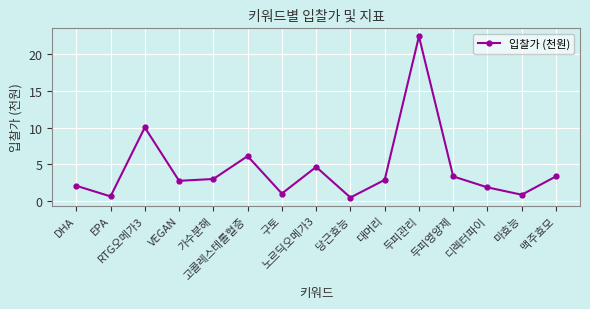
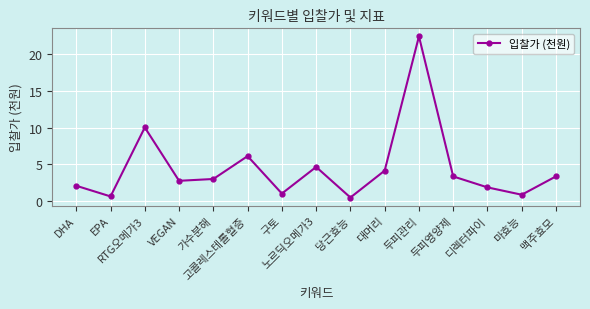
대머리: 3 -> 4
